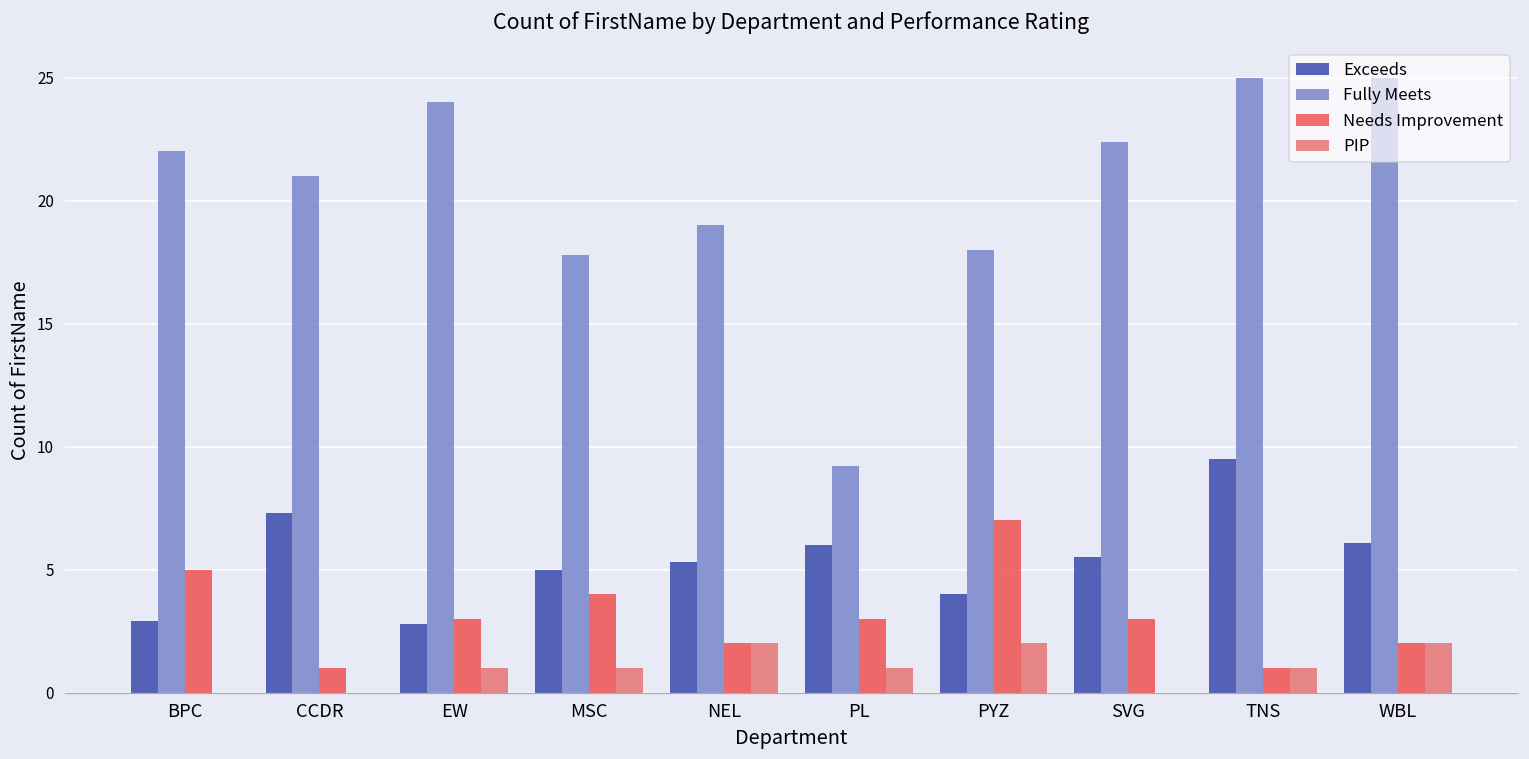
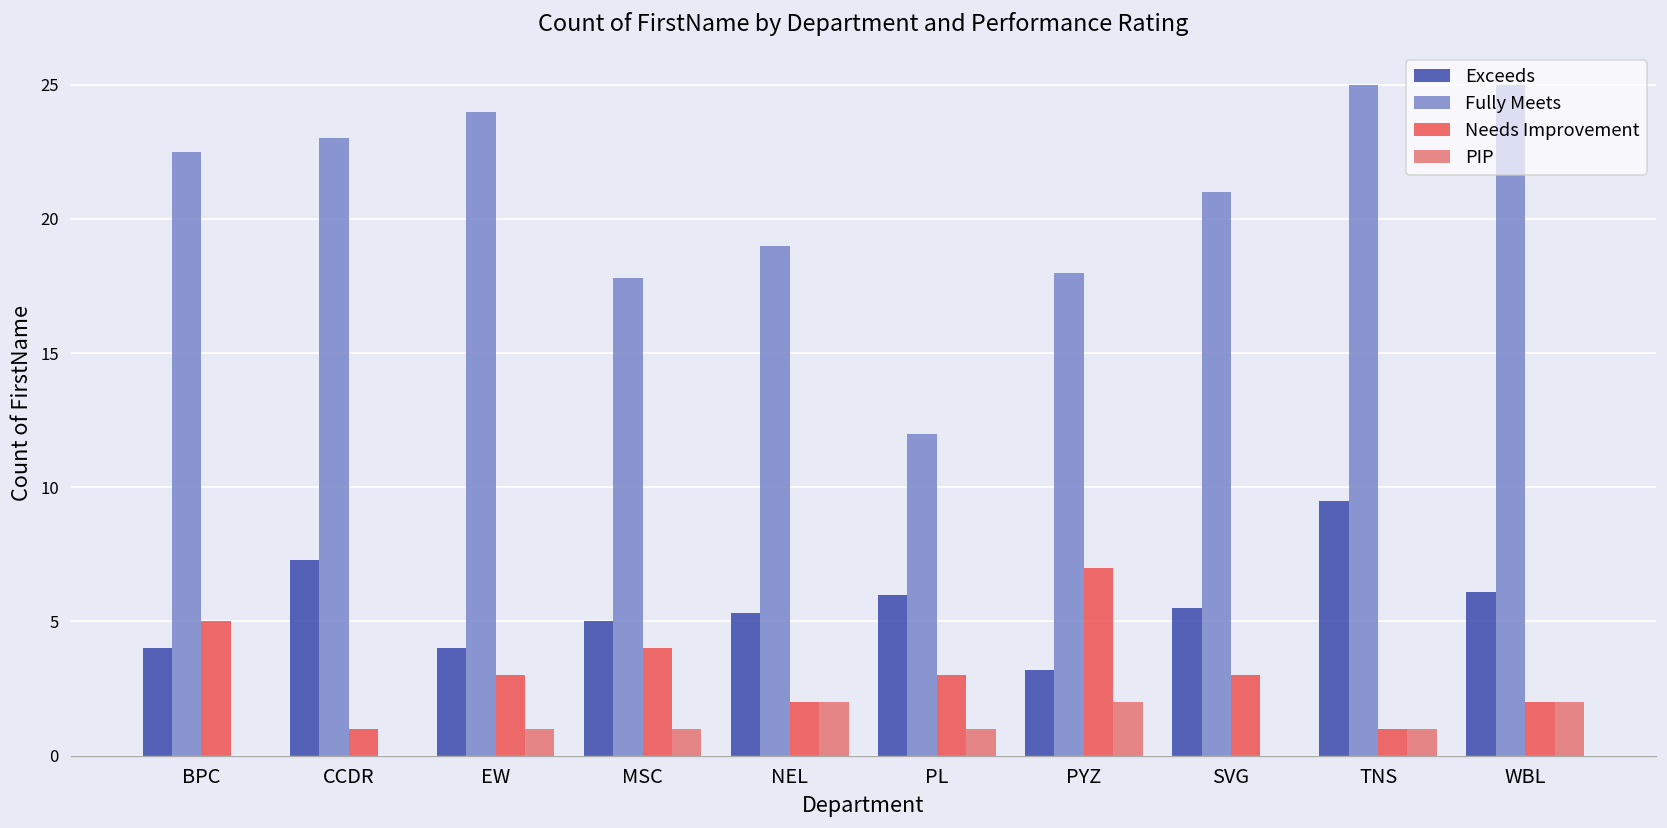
Exceeds, BPC: 2.9 -> 4.0
Fully Meets, BPC: 22.0 -> 22.5
Fully Meets, CCDR: 21 -> 23
Exceeds, EW: 2.8 -> 4.0
Fully Meets, PL: 9.2 -> 12.0
Exceeds, PYZ: 4.0 -> 3.2
Fully Meets, SVG: 22.4 -> 21.0
